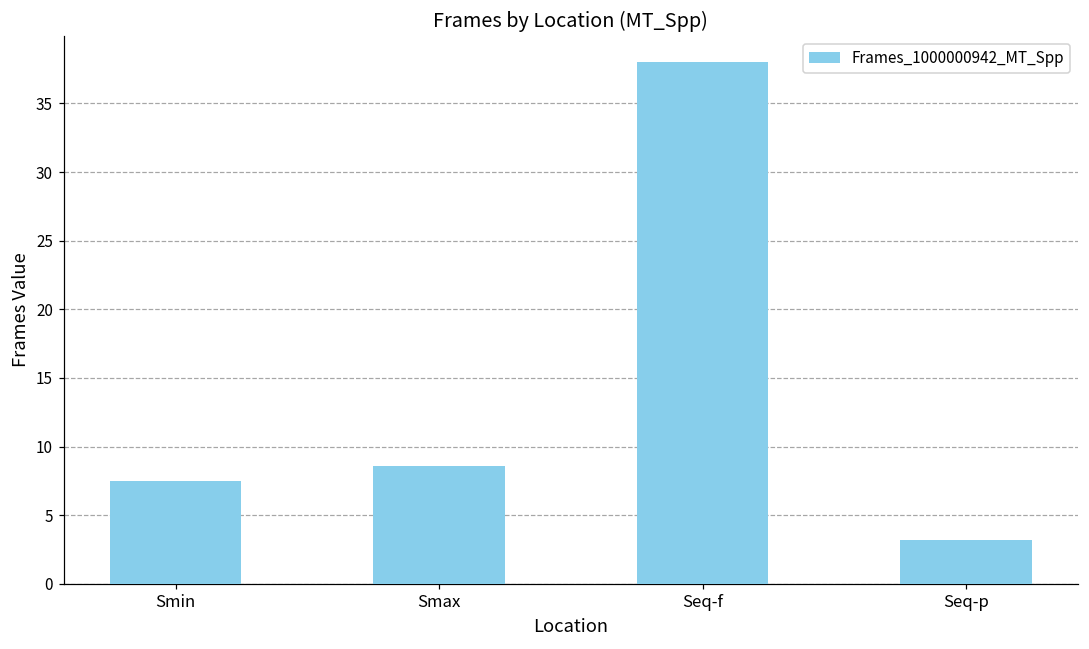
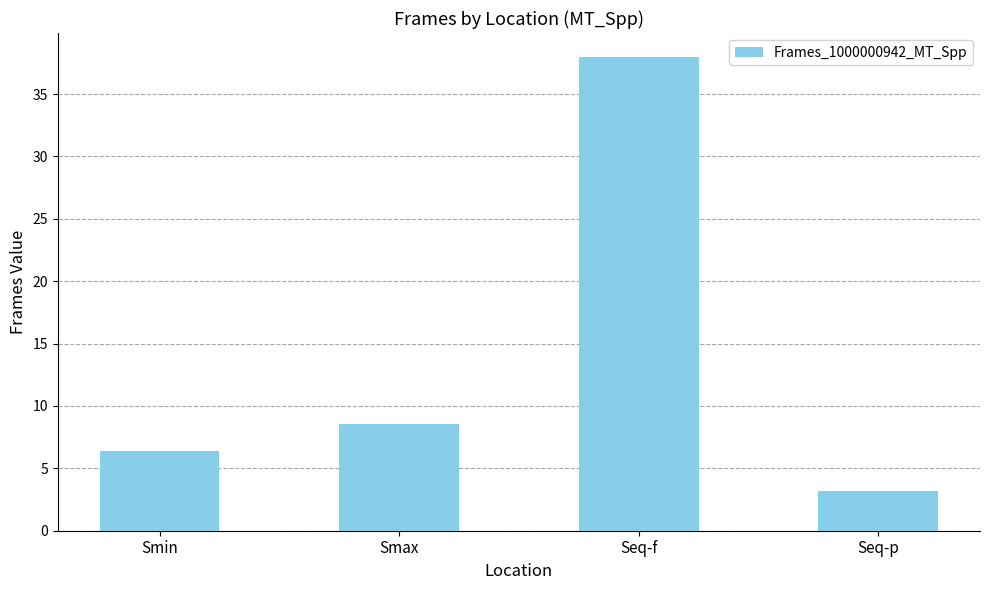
Smin: 7.5 -> 6.4
